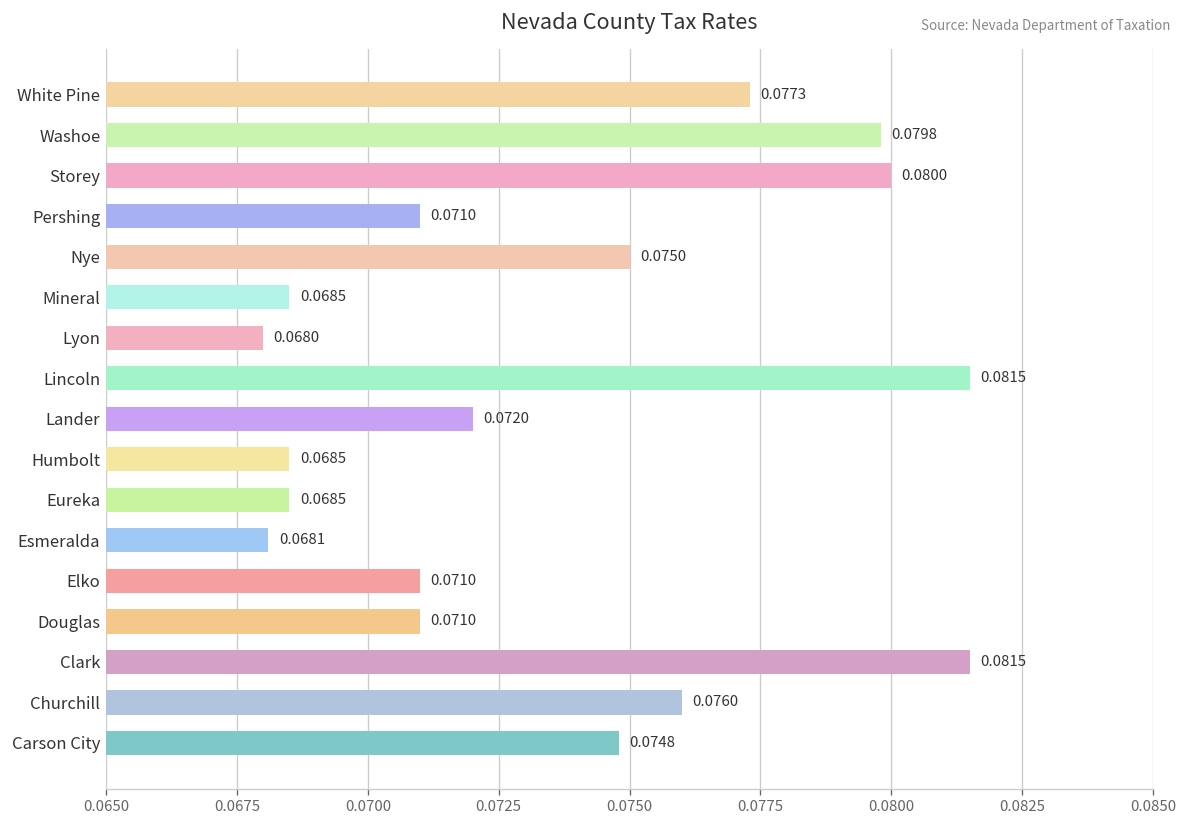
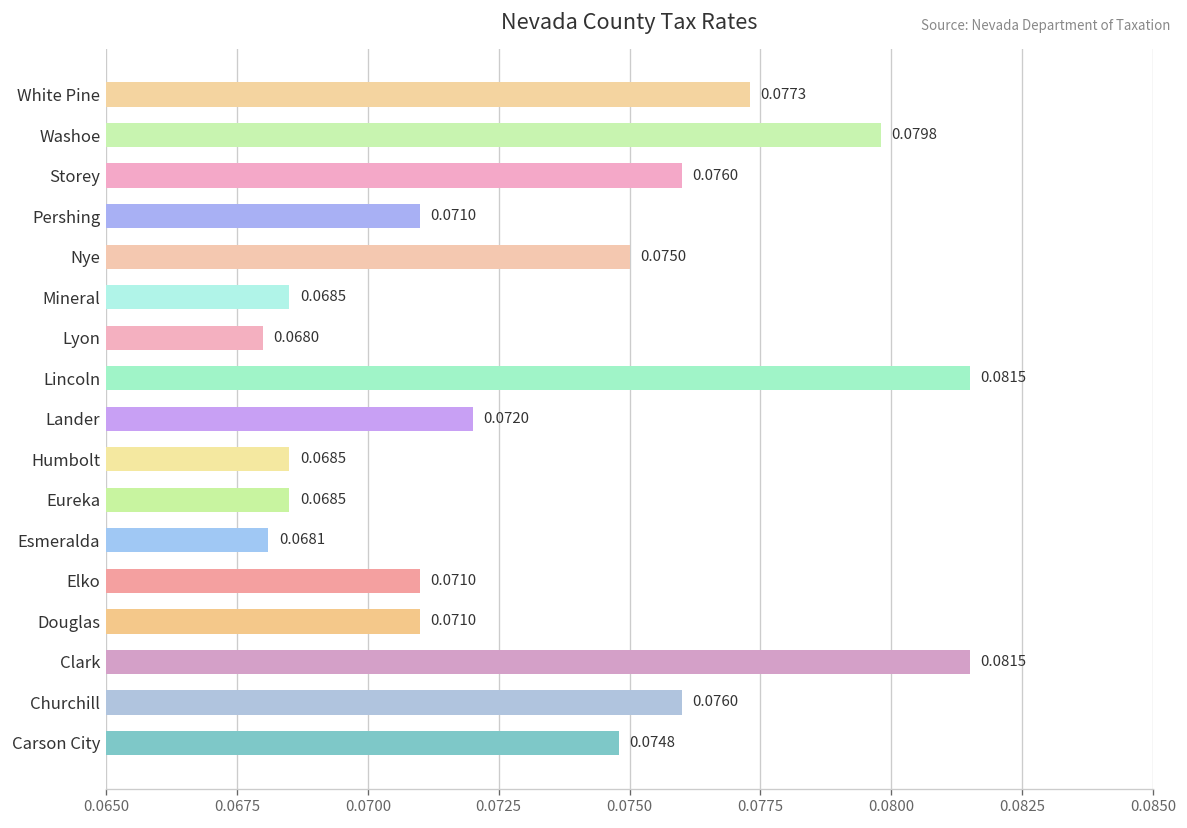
Storey: 0.0800 -> 0.0760
